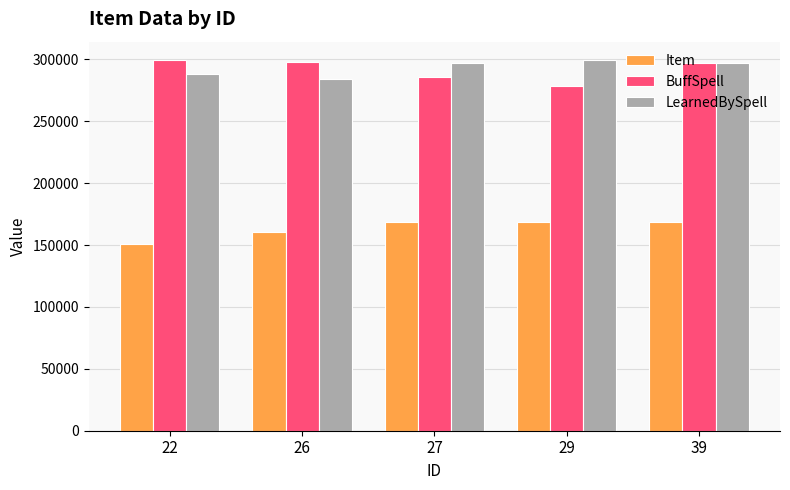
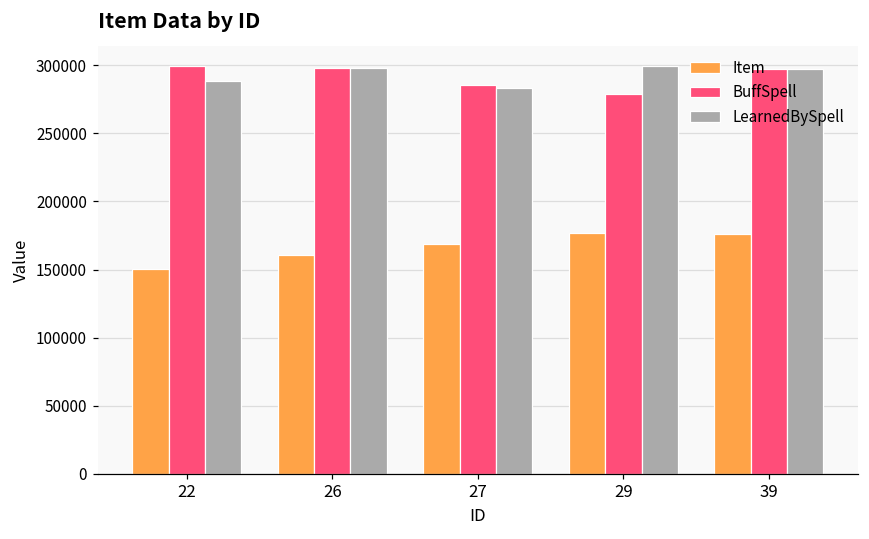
LearnedBySpell, 26: 284000 -> 298000
LearnedBySpell, 27: 297000 -> 284000
Item, 29: 168000 -> 177000
Item, 39: 168000 -> 176000
